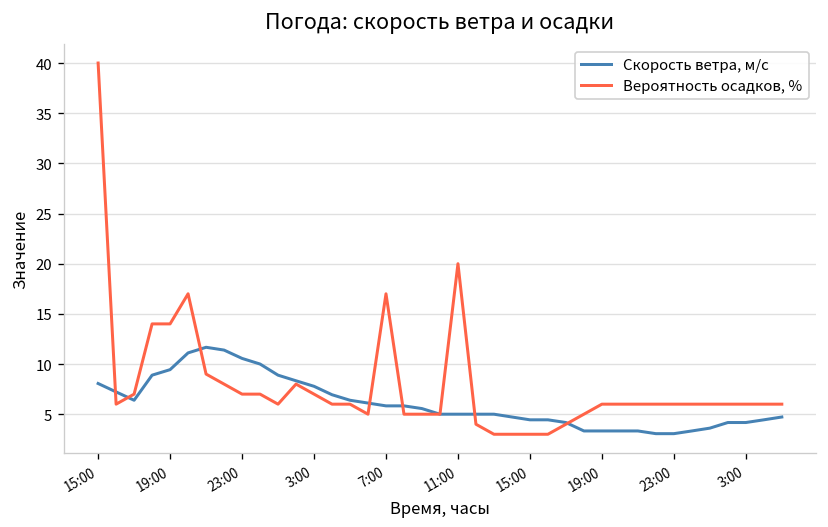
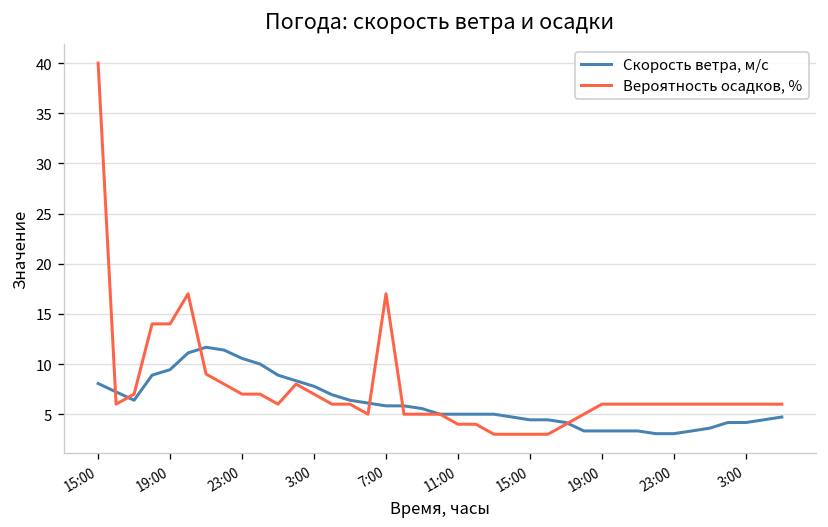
Вероятность осадков, %, 11:00: 20 -> 4
